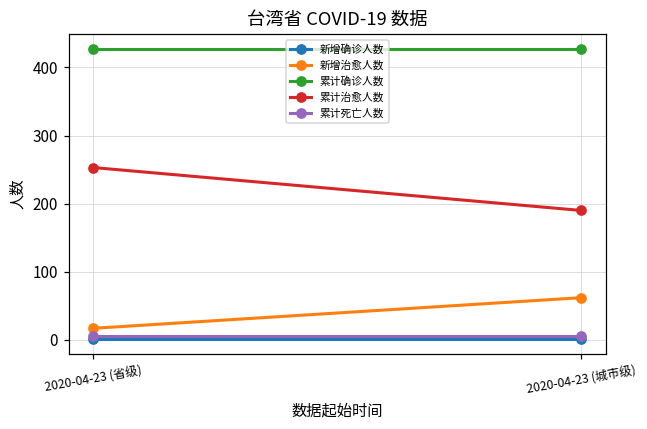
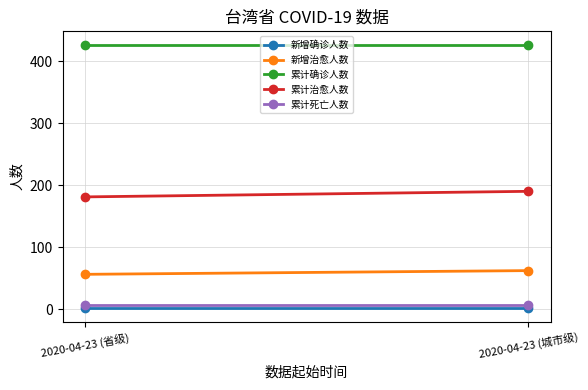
新增治愈人数, 2020-04-23 (省级): 20 -> 60
累计治愈人数, 2020-04-23 (省级): 250 -> 180
